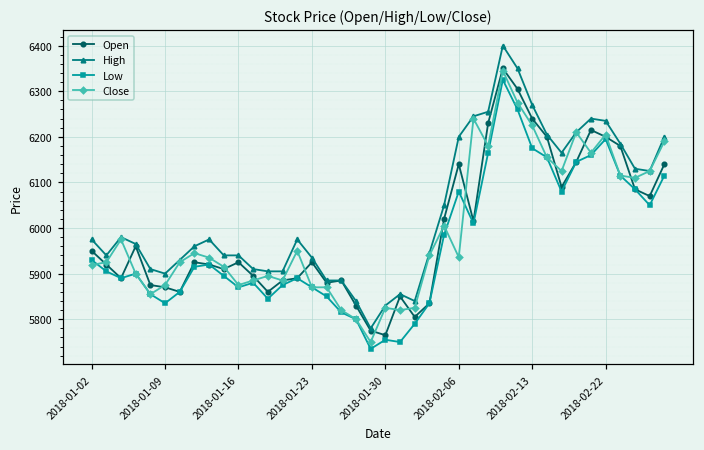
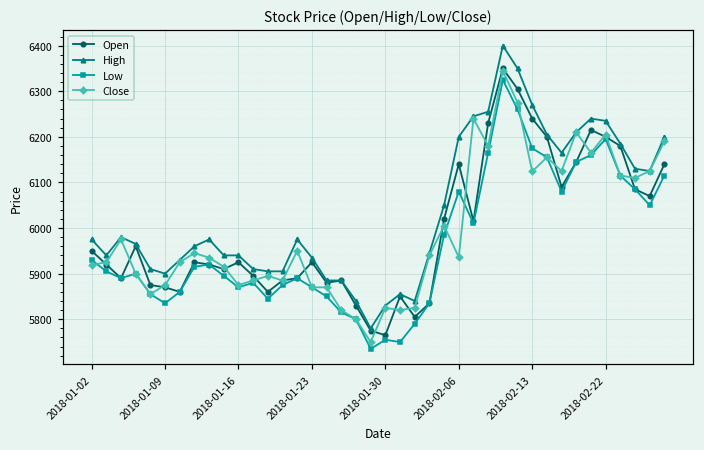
Close, 2018-02-13: 6230 -> 6120
